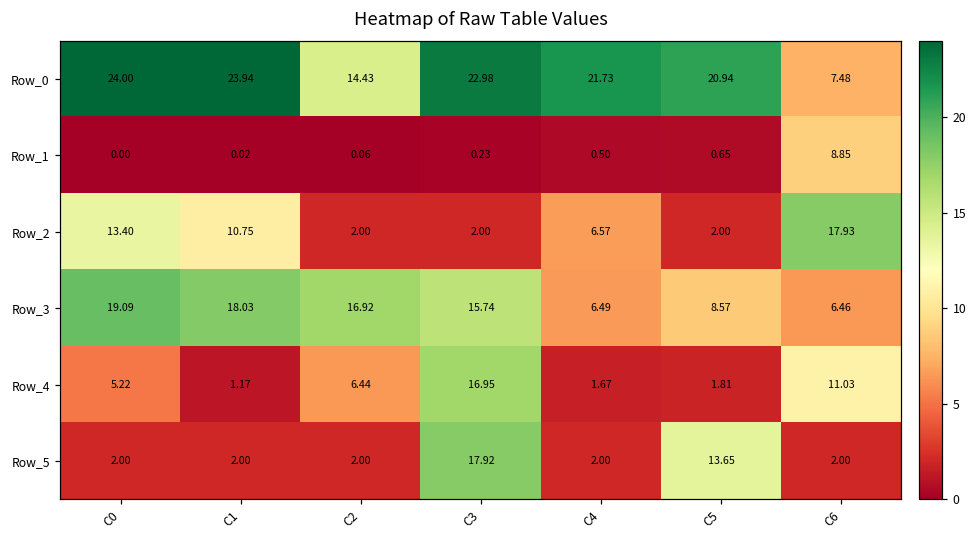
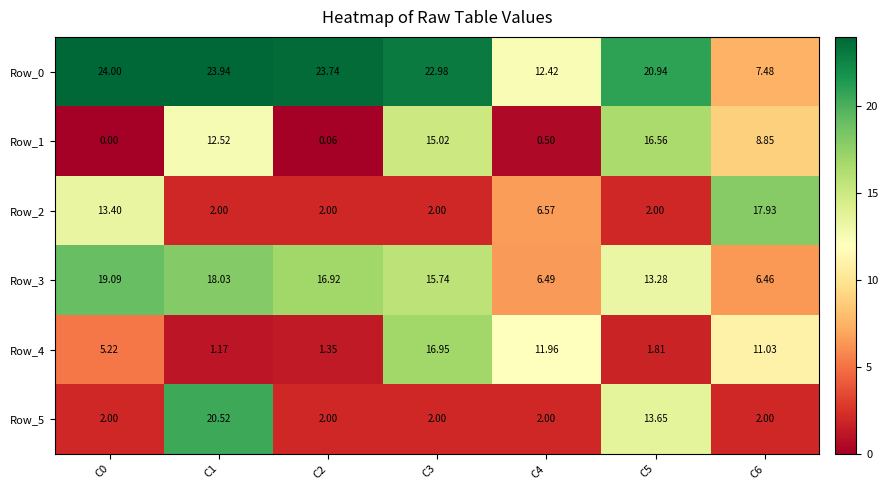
Row_0, C2: 14.43 -> 23.74
Row_0, C4: 21.73 -> 12.42
Row_1, C1: 0.02 -> 12.52
Row_1, C3: 0.23 -> 15.02
Row_1, C5: 0.65 -> 16.56
Row_2, C1: 10.75 -> 2.00
Row_3, C5: 8.57 -> 13.28
Row_4, C2: 6.44 -> 1.35
Row_4, C4: 1.67 -> 11.96
Row_5, C1: 2.00 -> 20.52
Row_5, C3: 17.92 -> 2.00
